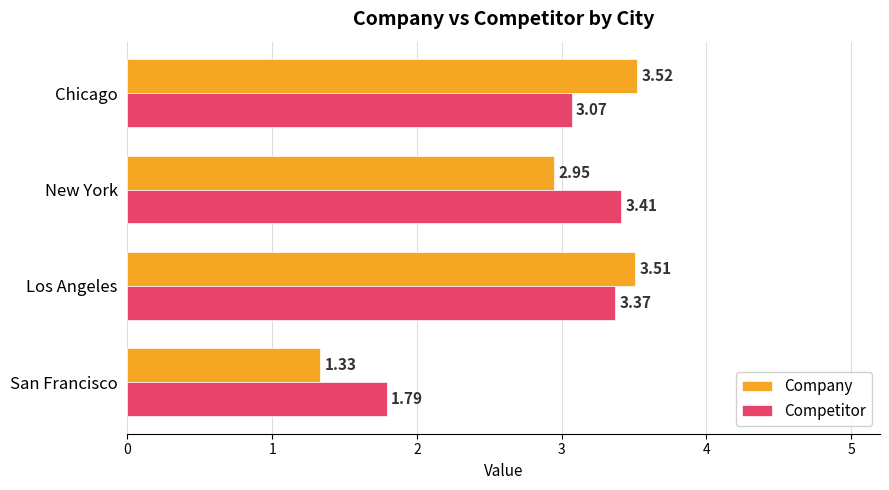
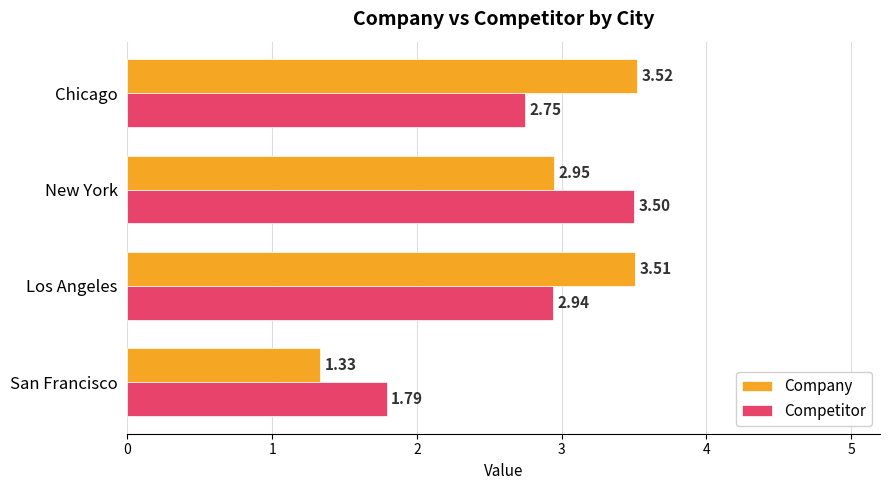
Competitor, Chicago: 3.07 -> 2.75
Competitor, New York: 3.41 -> 3.50
Competitor, Los Angeles: 3.37 -> 2.94
